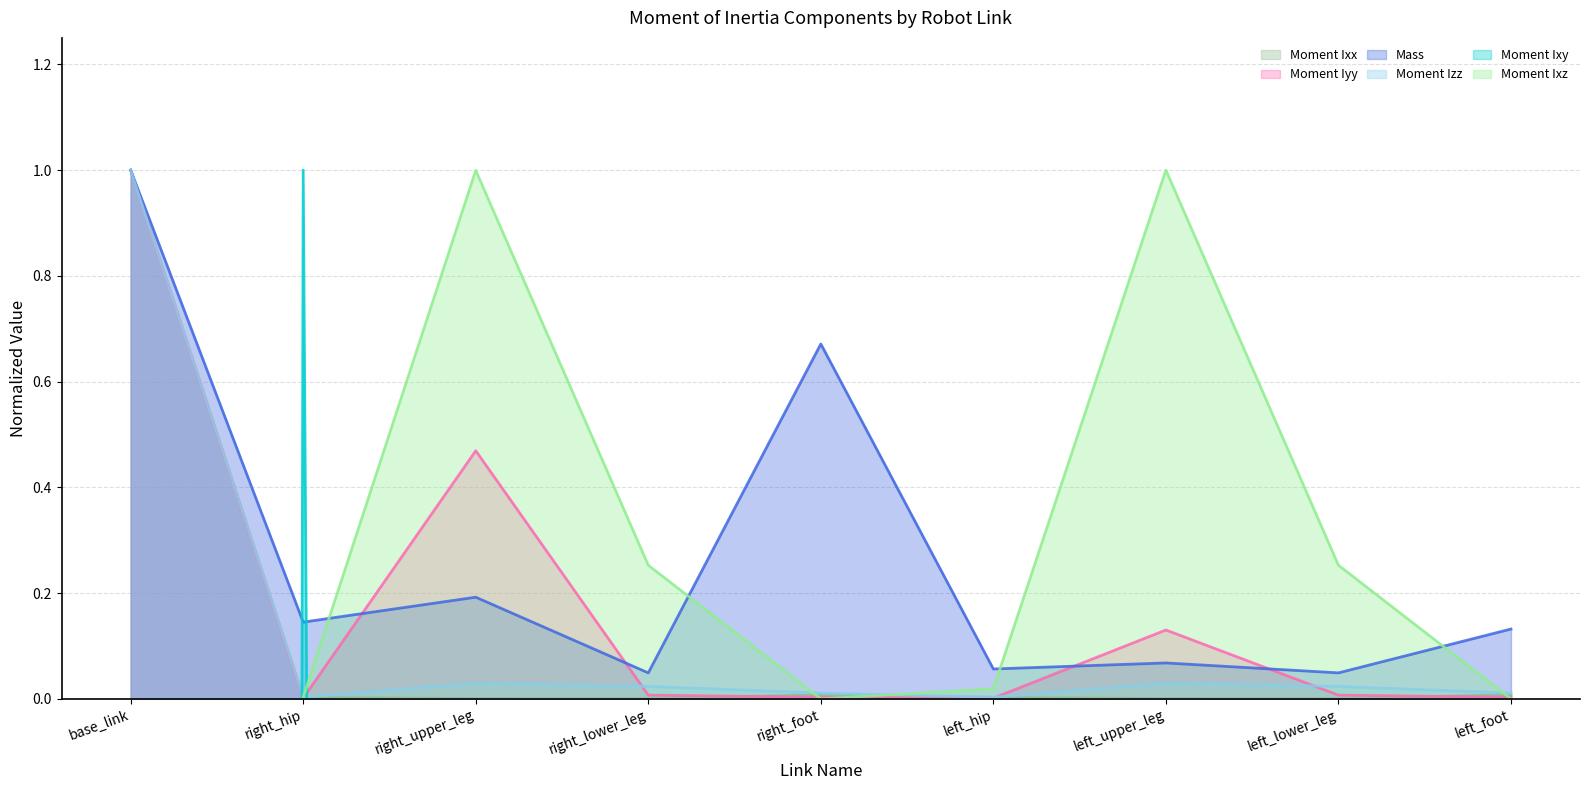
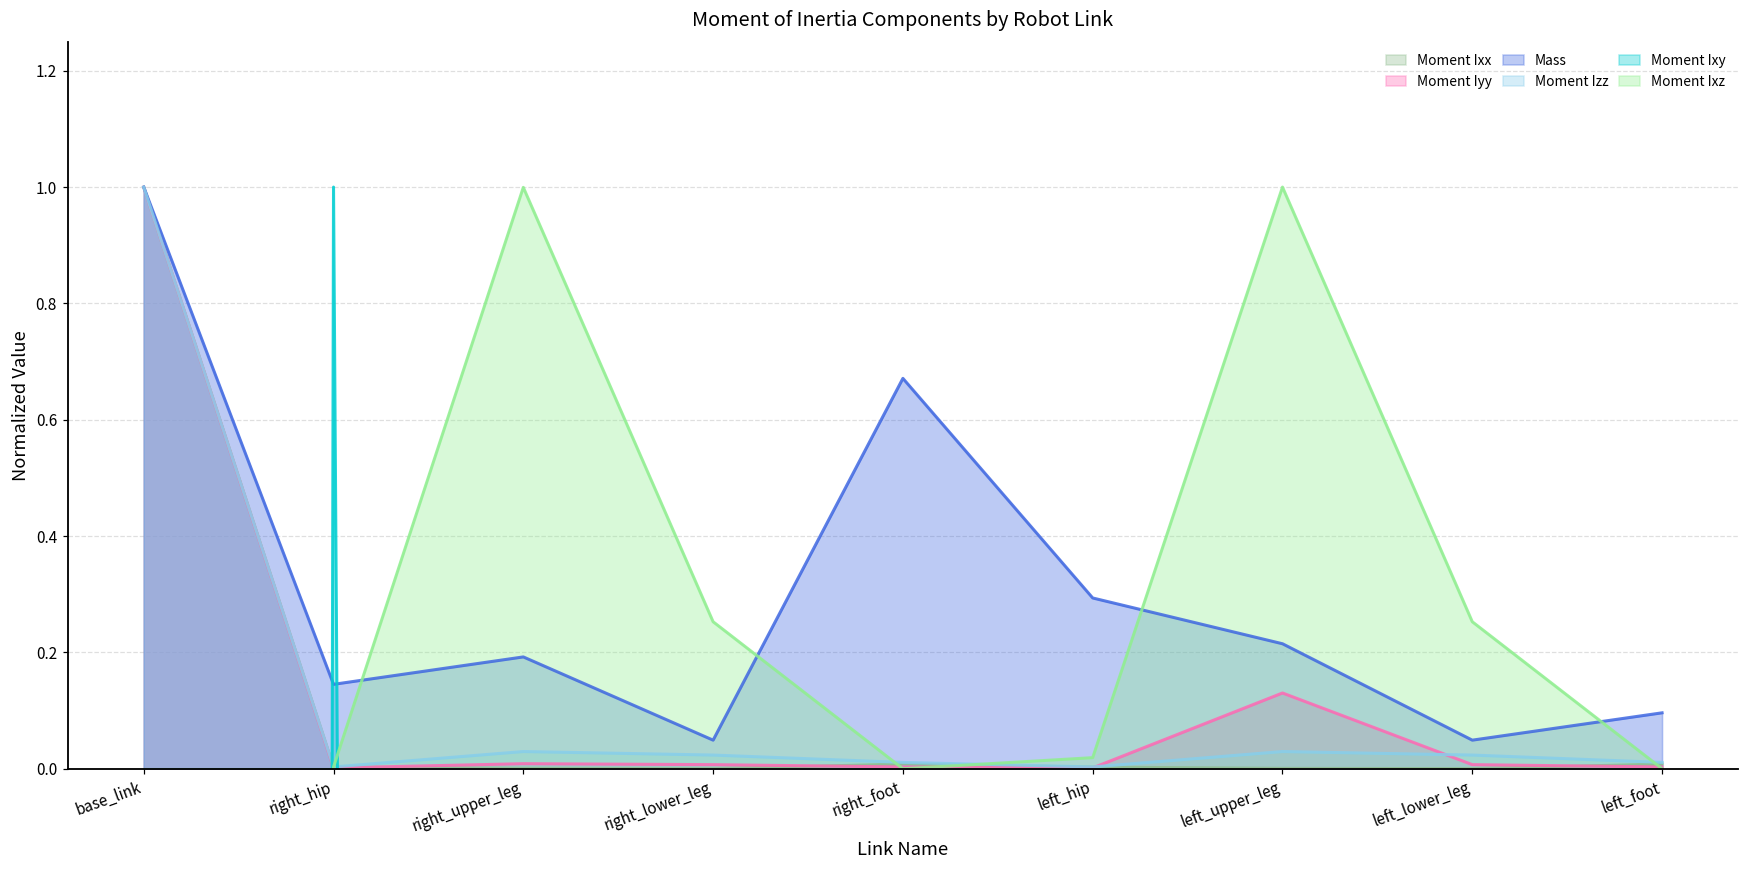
Moment Iyy, right_upper_leg: 0.47 -> 0.01
Mass, left_hip: 0.06 -> 0.29
Mass, left_upper_leg: 0.07 -> 0.21
Mass, left_foot: 0.13 -> 0.10
